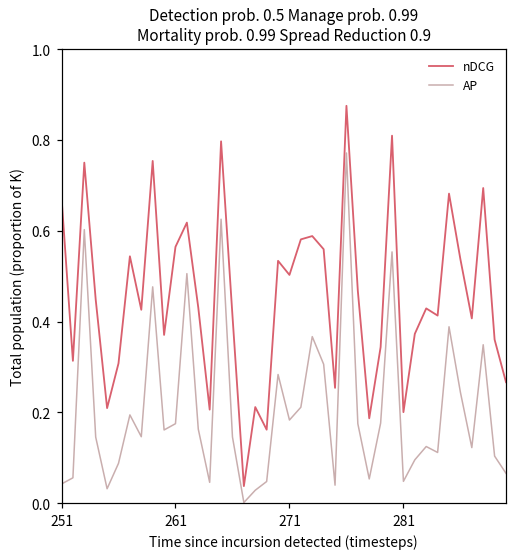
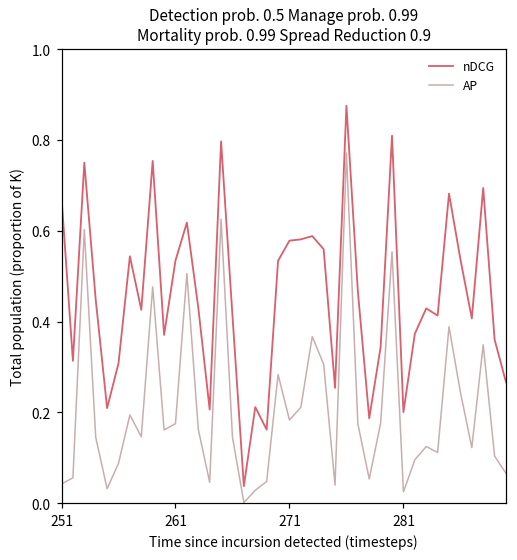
nDCG, 261: 0.56 -> 0.53
nDCG, 271: 0.50 -> 0.58
AP, 281: 0.05 -> 0.03
